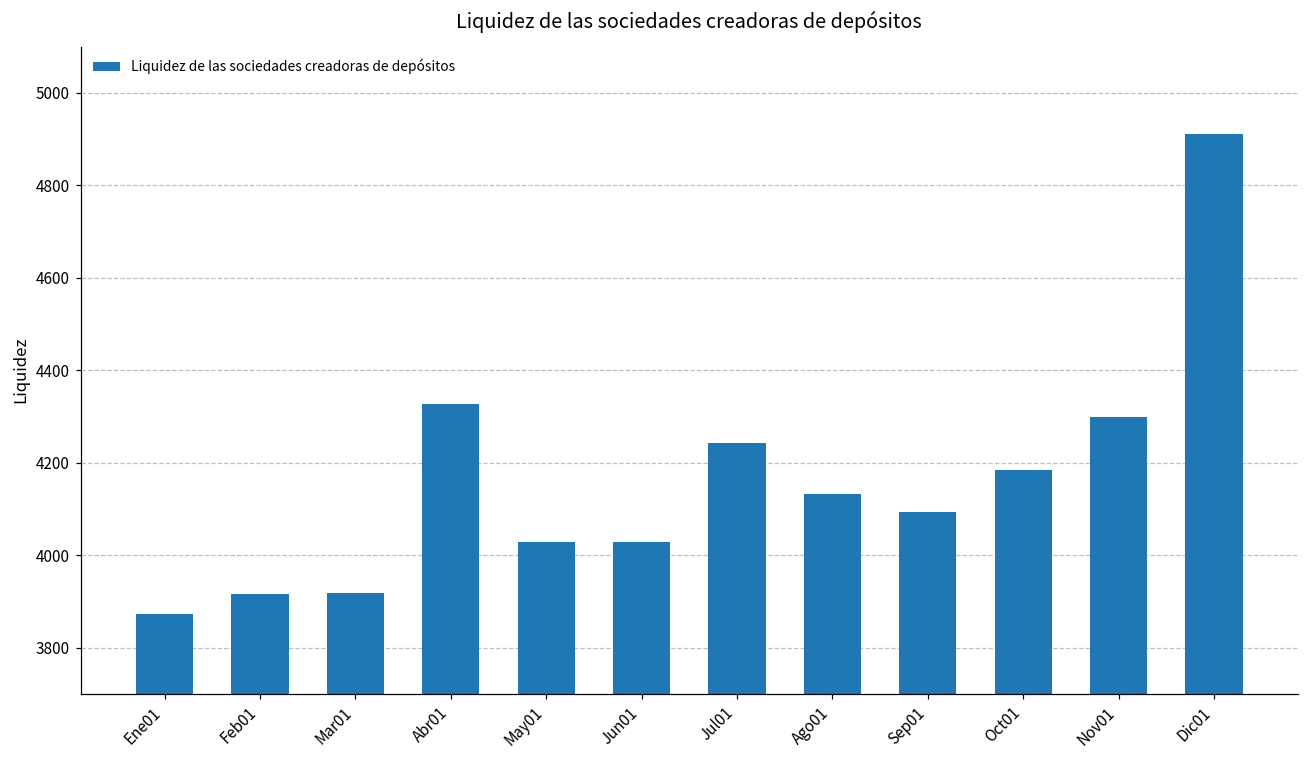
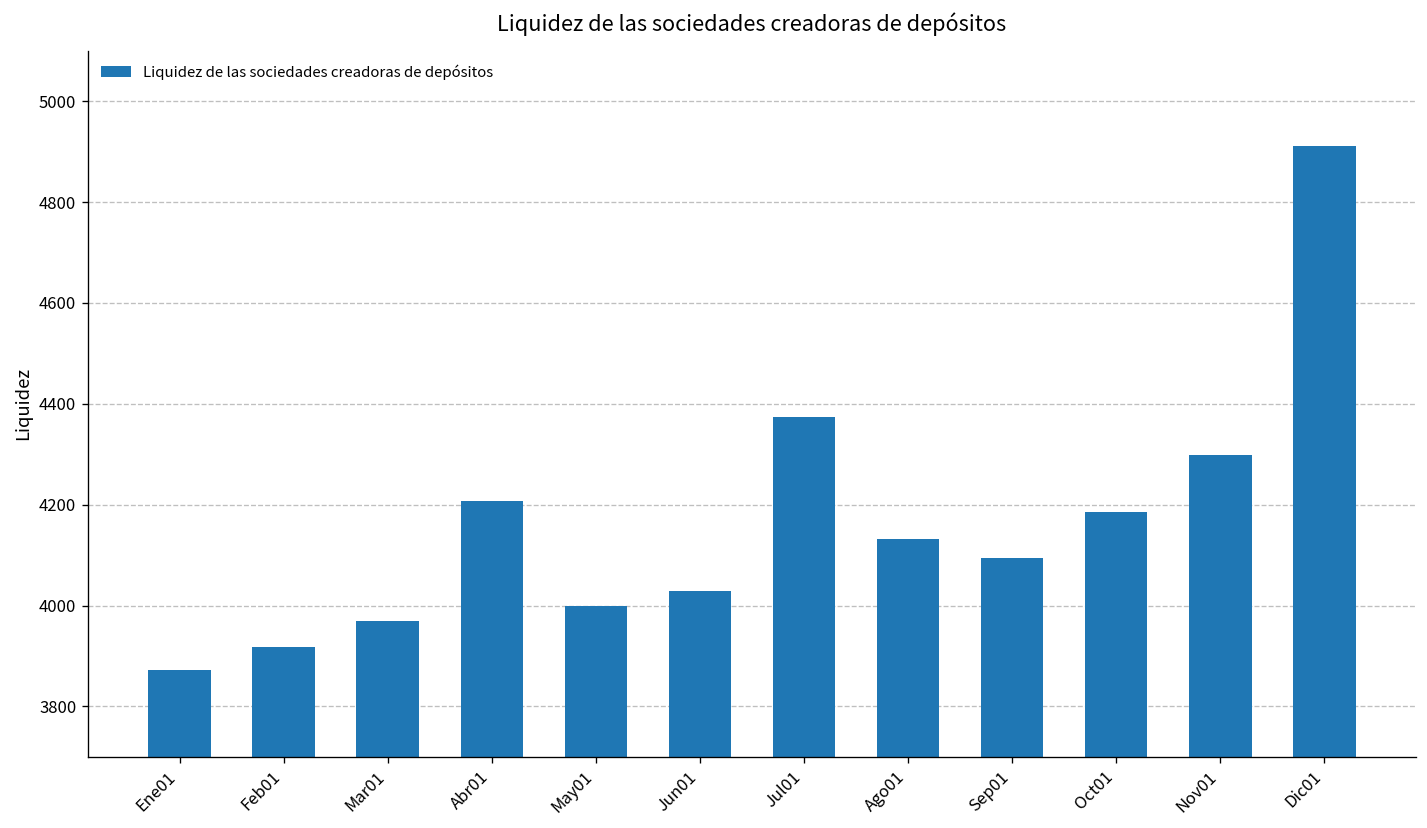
Mar01: 3920 -> 3970
Abr01: 4330 -> 4210
May01: 4030 -> 4000
Jul01: 4240 -> 4370
